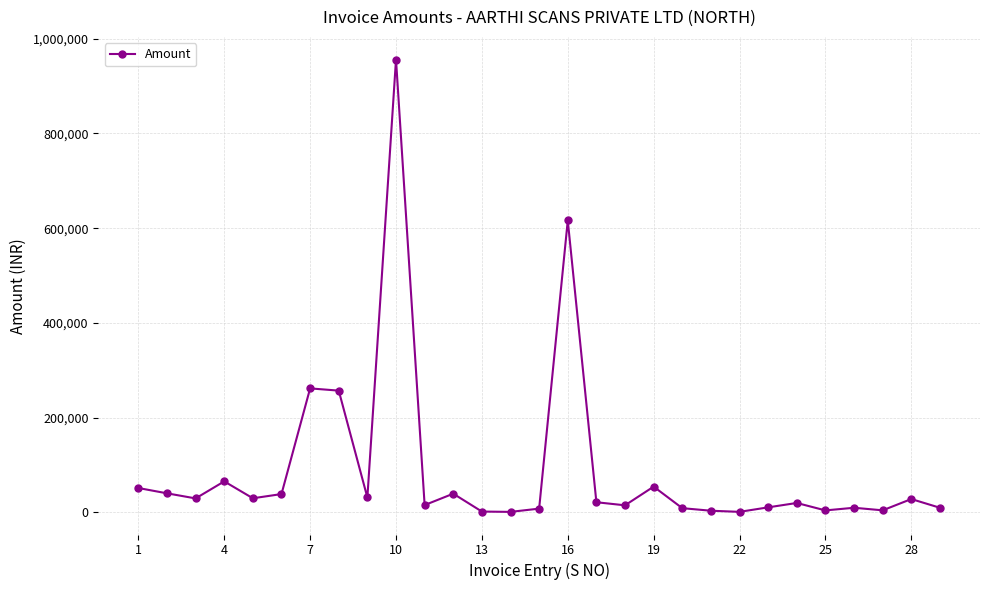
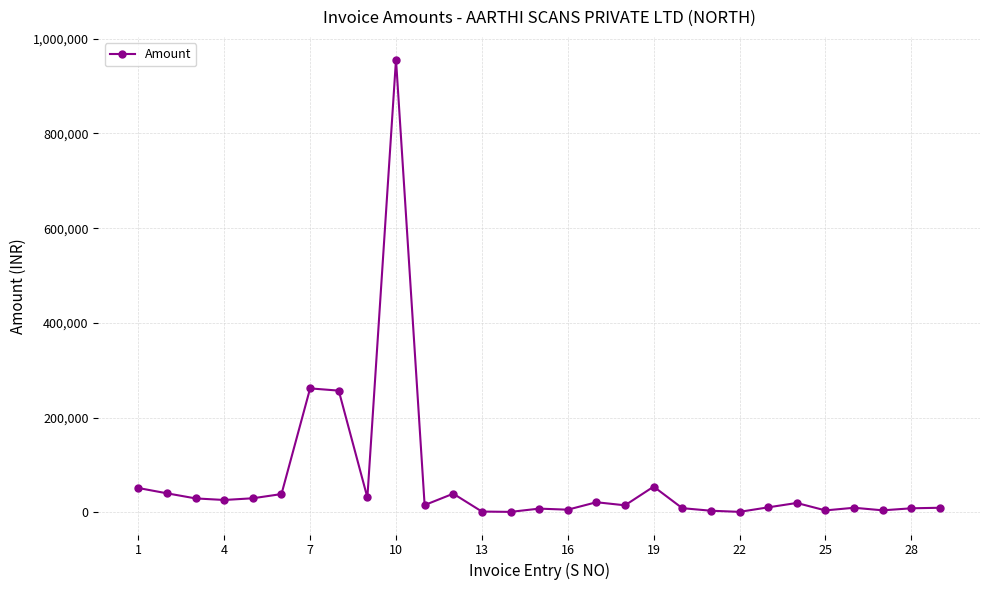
4: 70,000 -> 30,000
16: 620,000 -> 10,000
28: 30,000 -> 10,000
